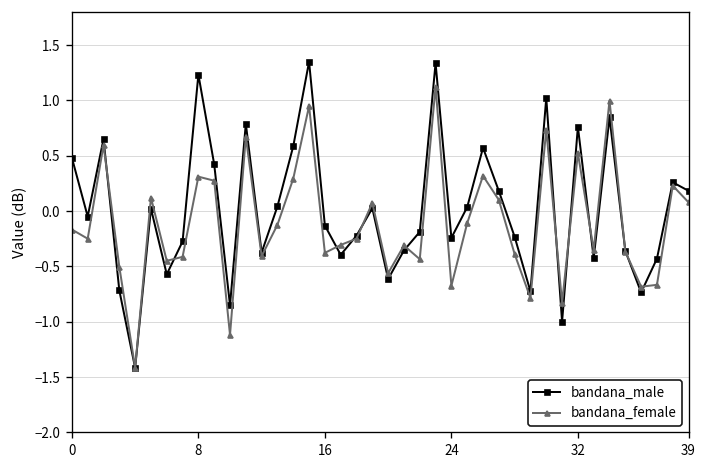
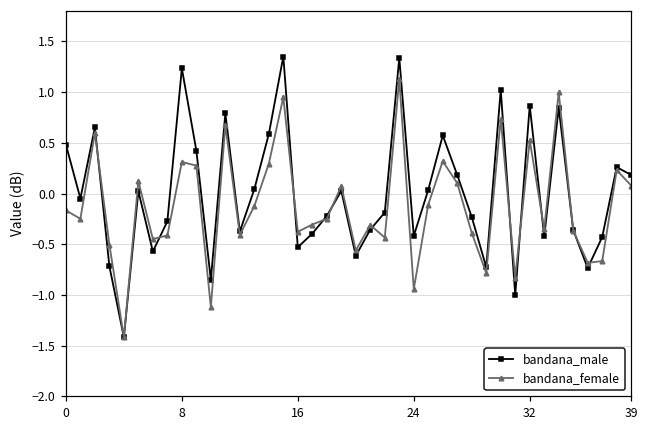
bandana_male, 16: -0.1 -> -0.5
bandana_male, 24: -0.2 -> -0.4
bandana_female, 24: -0.7 -> -0.9
bandana_male, 32: 0.8 -> 0.9
